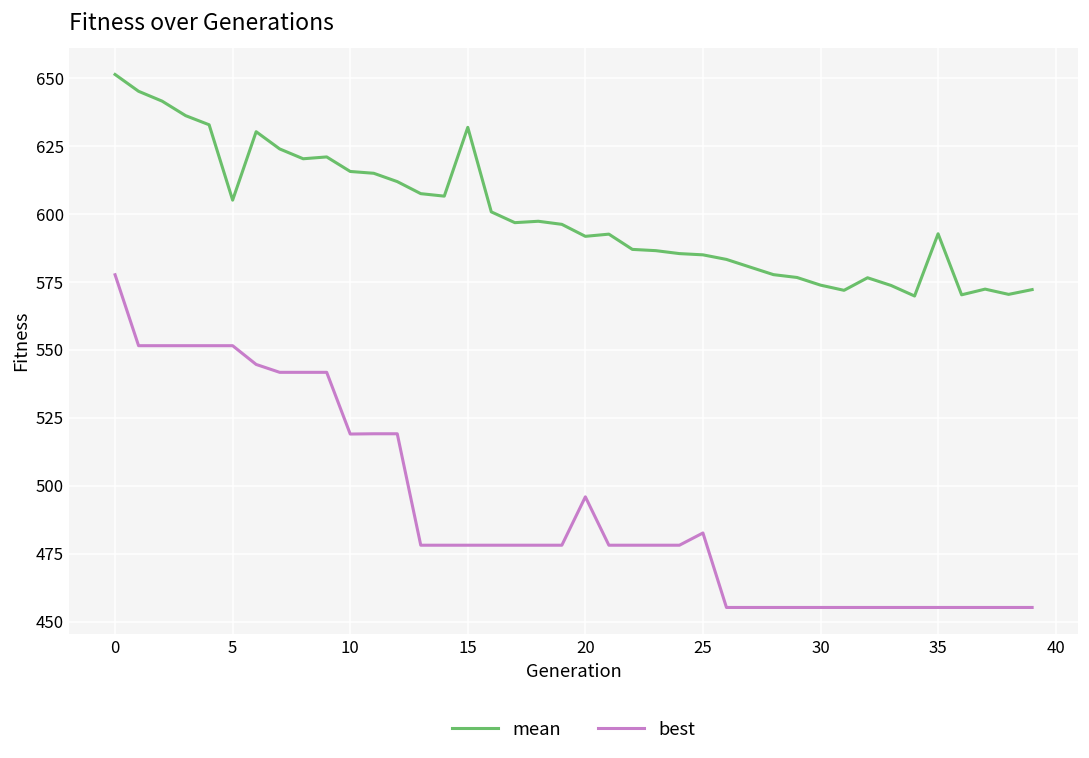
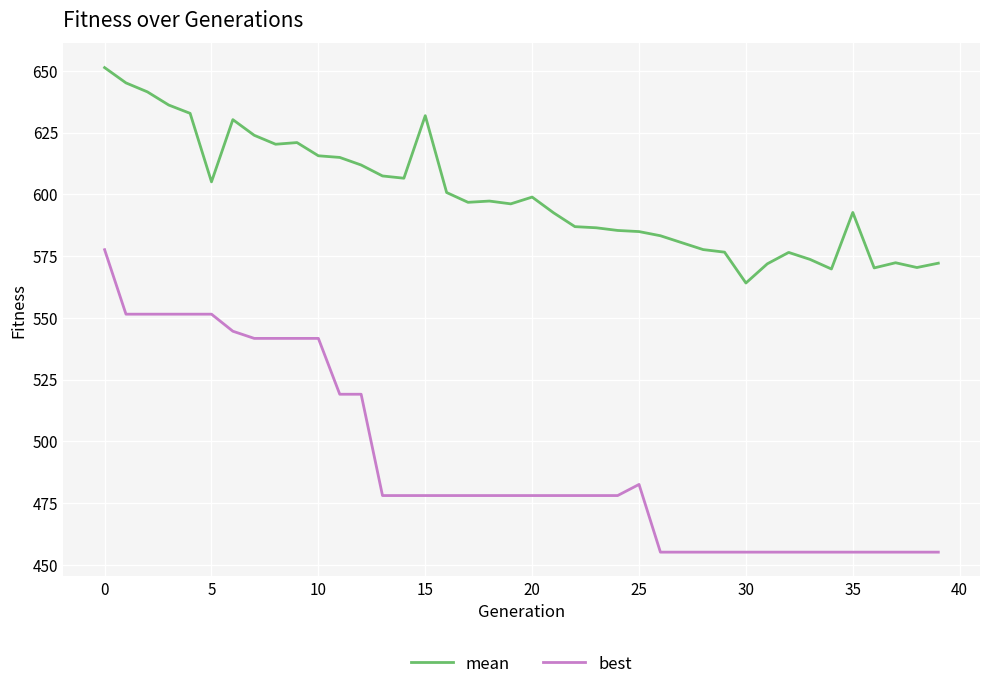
best, 10: 519 -> 542
mean, 20: 592 -> 599
best, 20: 496 -> 478
mean, 30: 574 -> 564
